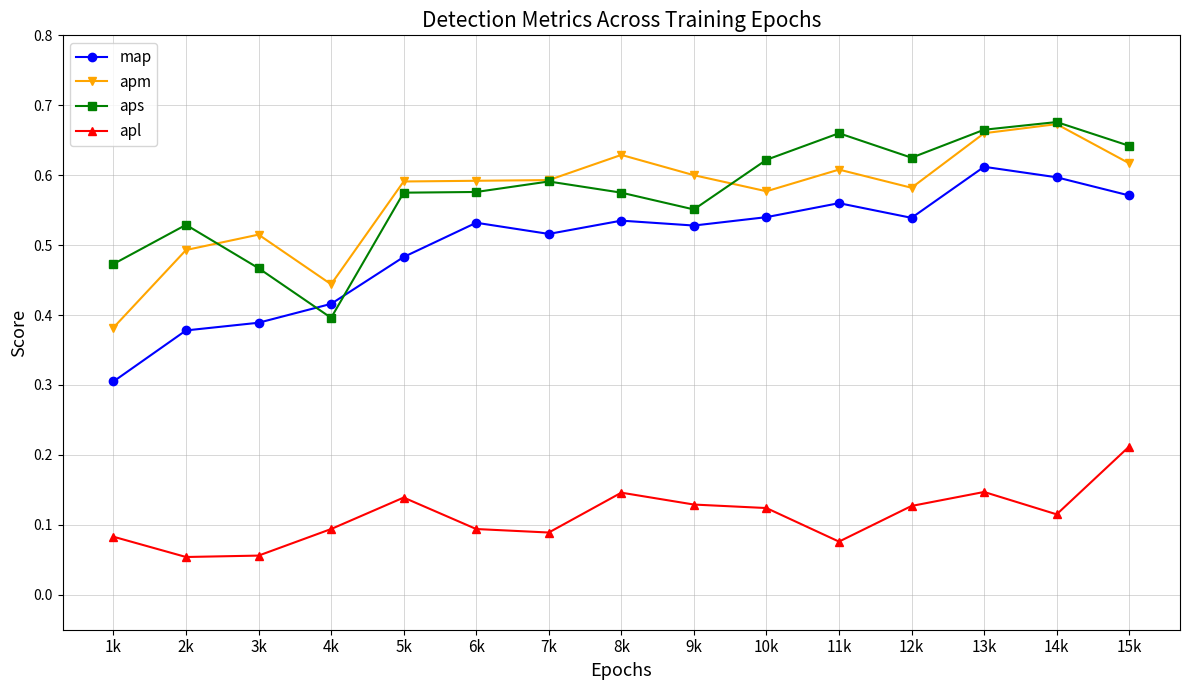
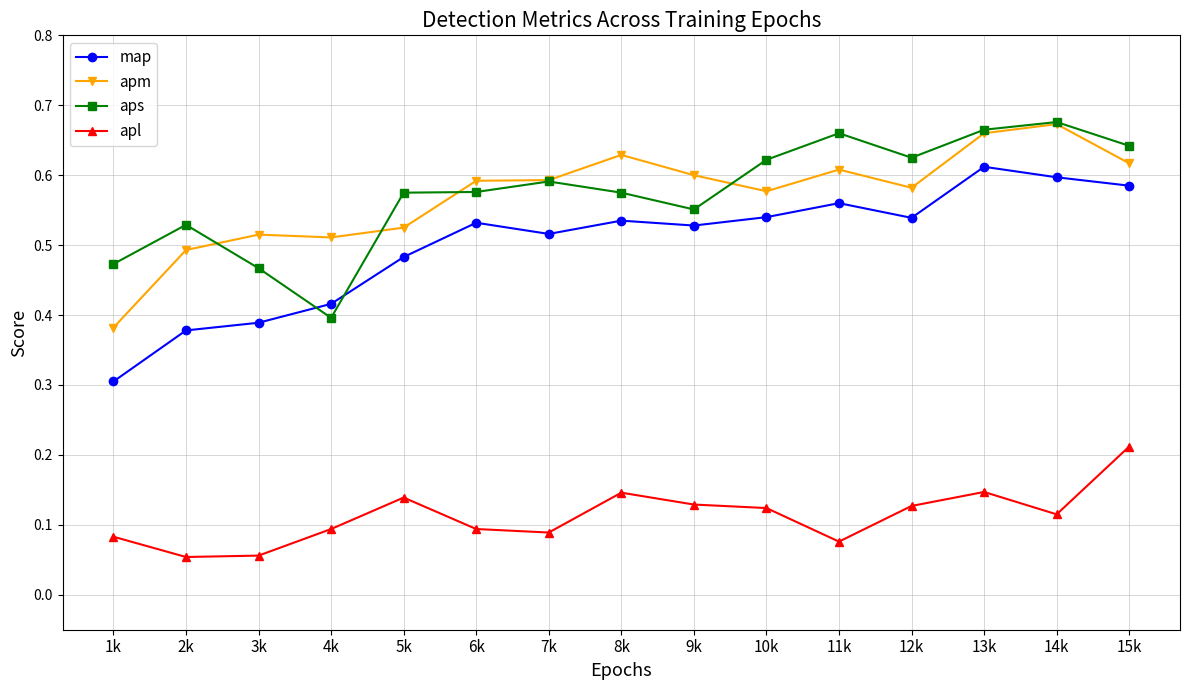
apm, 4k: 0.44 -> 0.51
apm, 5k: 0.59 -> 0.53
map, 15k: 0.57 -> 0.59
